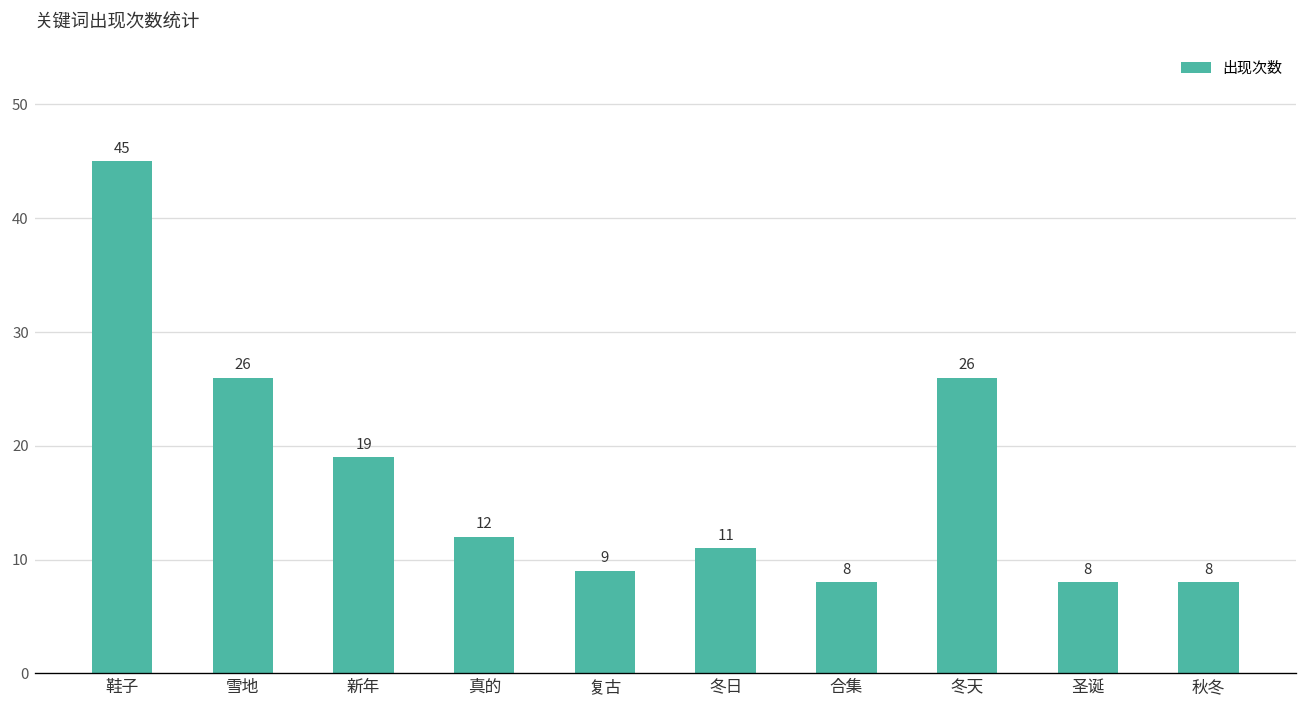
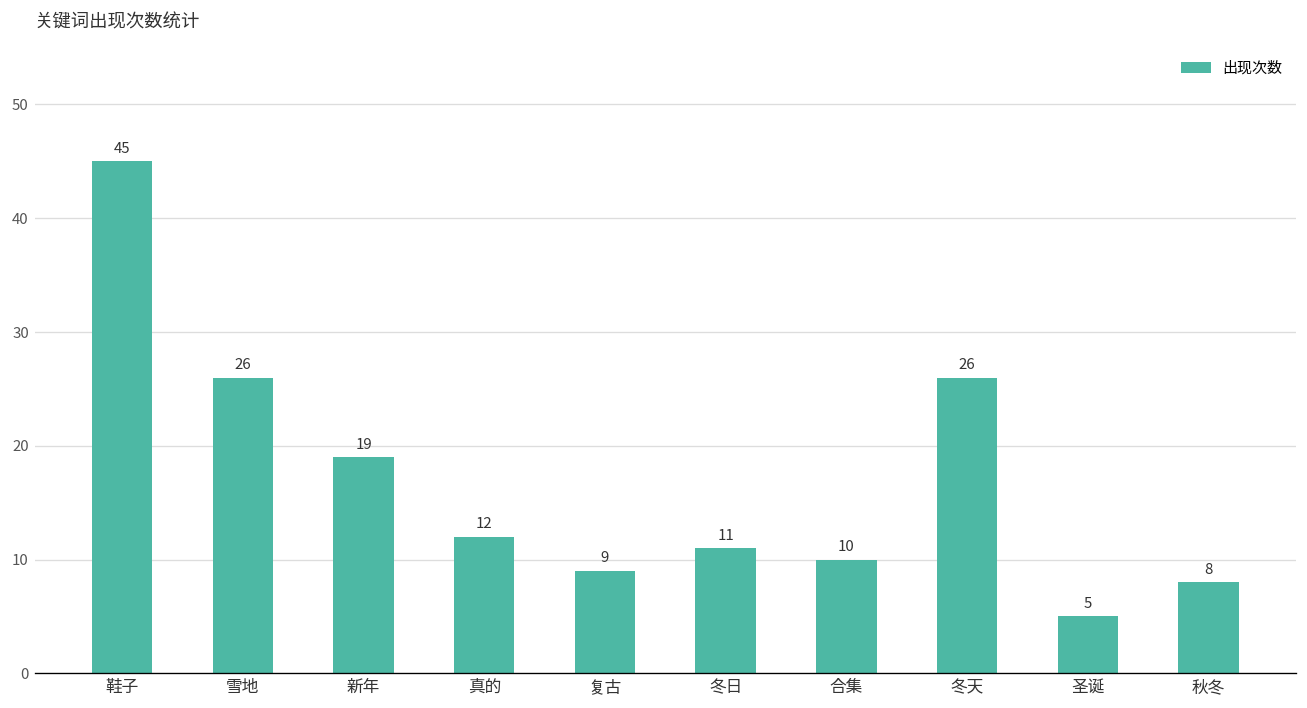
合集: 8 -> 10
圣诞: 8 -> 5
